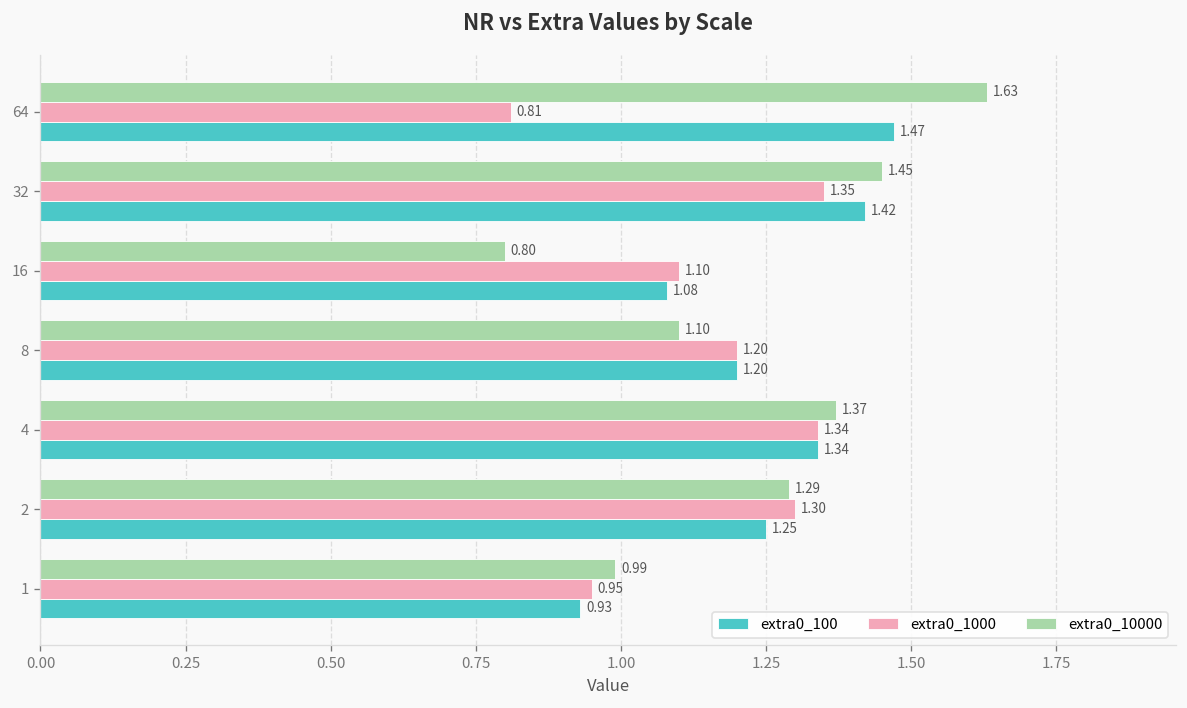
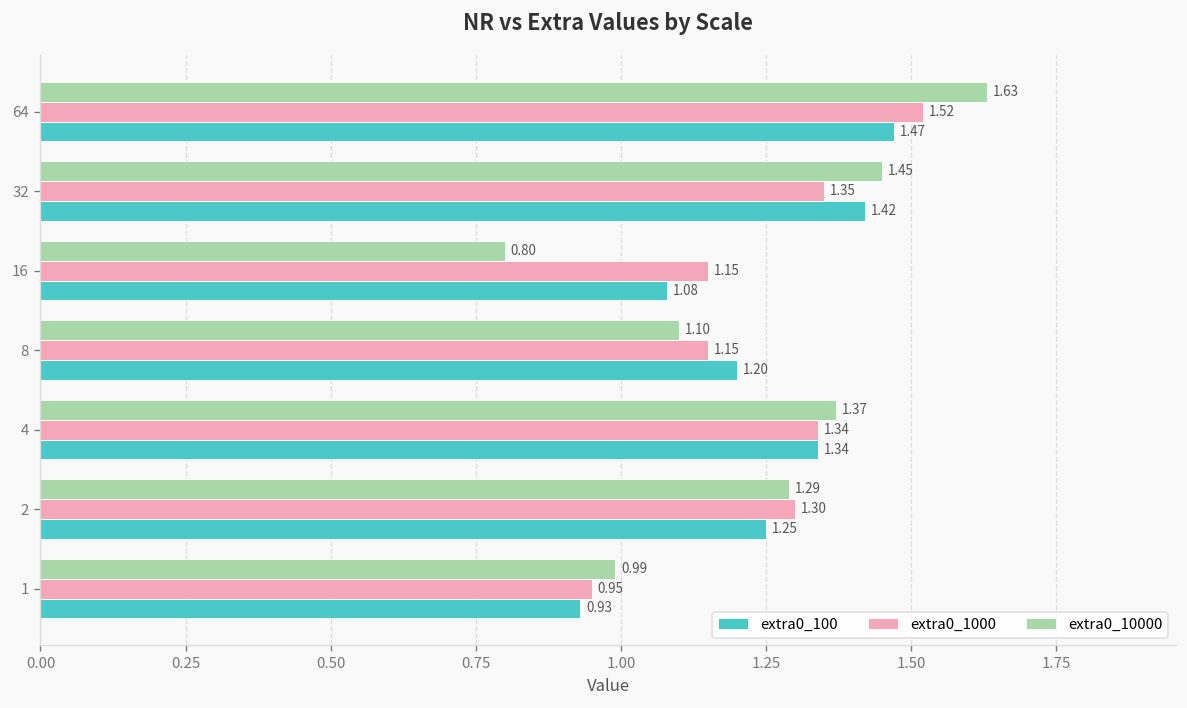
extra0_1000, 64: 0.81 -> 1.52
extra0_1000, 16: 1.10 -> 1.15
extra0_1000, 8: 1.20 -> 1.15
